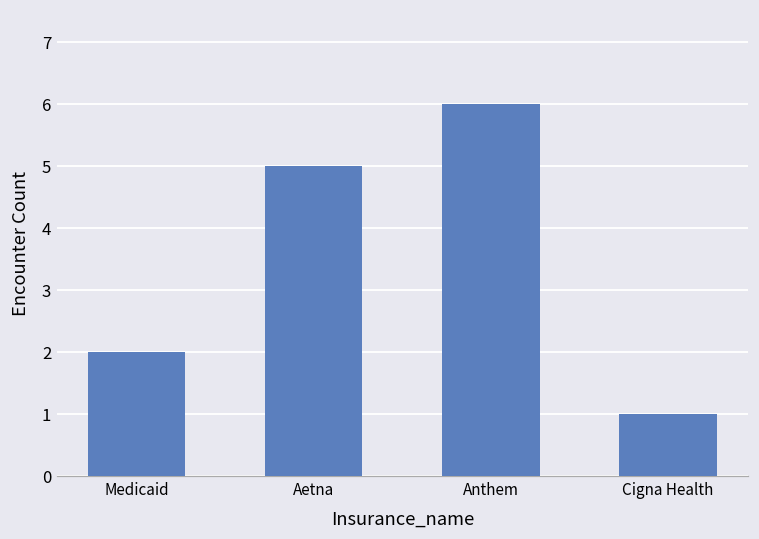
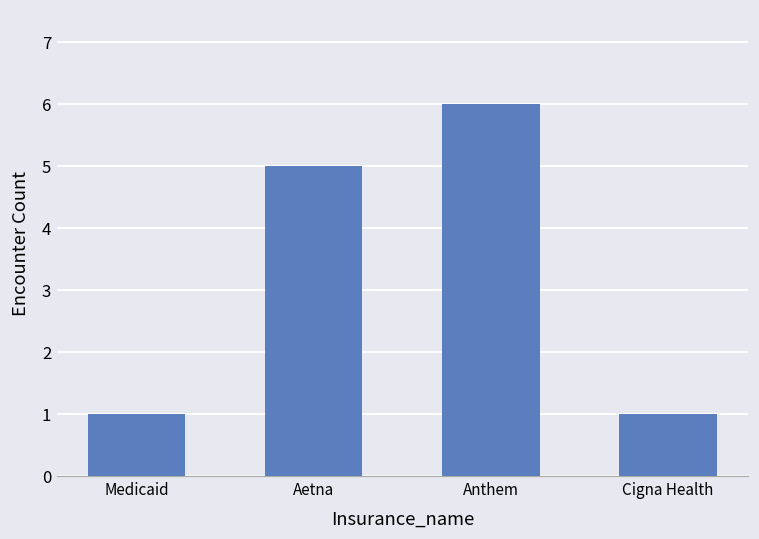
Medicaid: 2 -> 1
